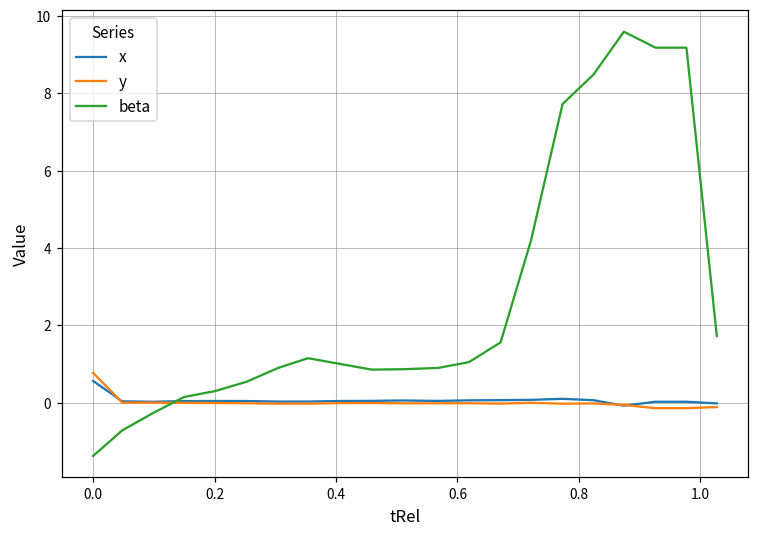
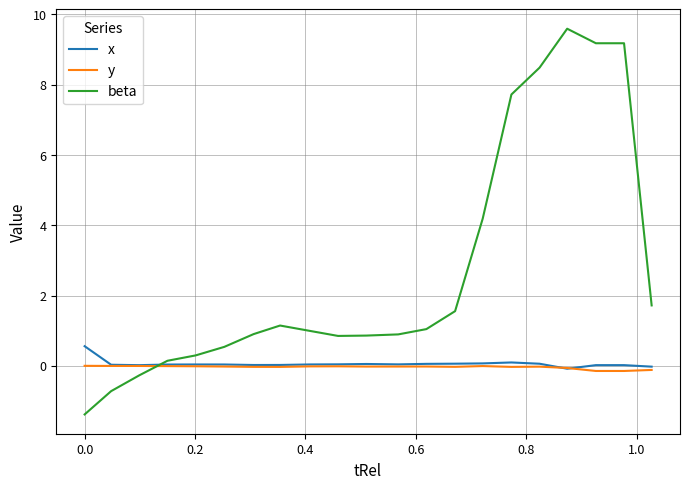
y, 0.0: 0.8 -> 0.0
